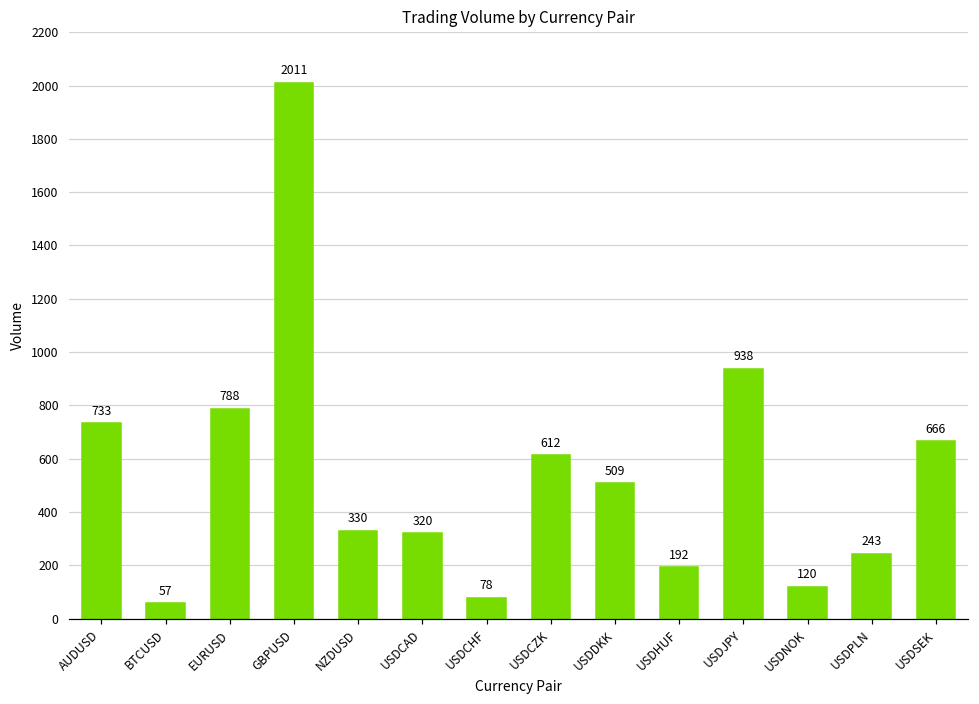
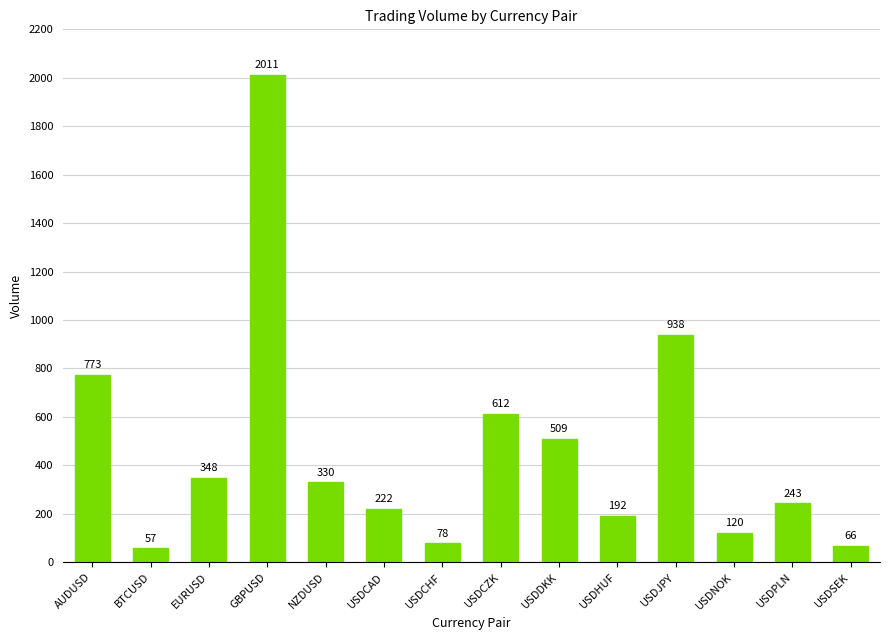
AUDUSD: 733 -> 773
EURUSD: 788 -> 348
USDCAD: 320 -> 222
USDSEK: 666 -> 66
